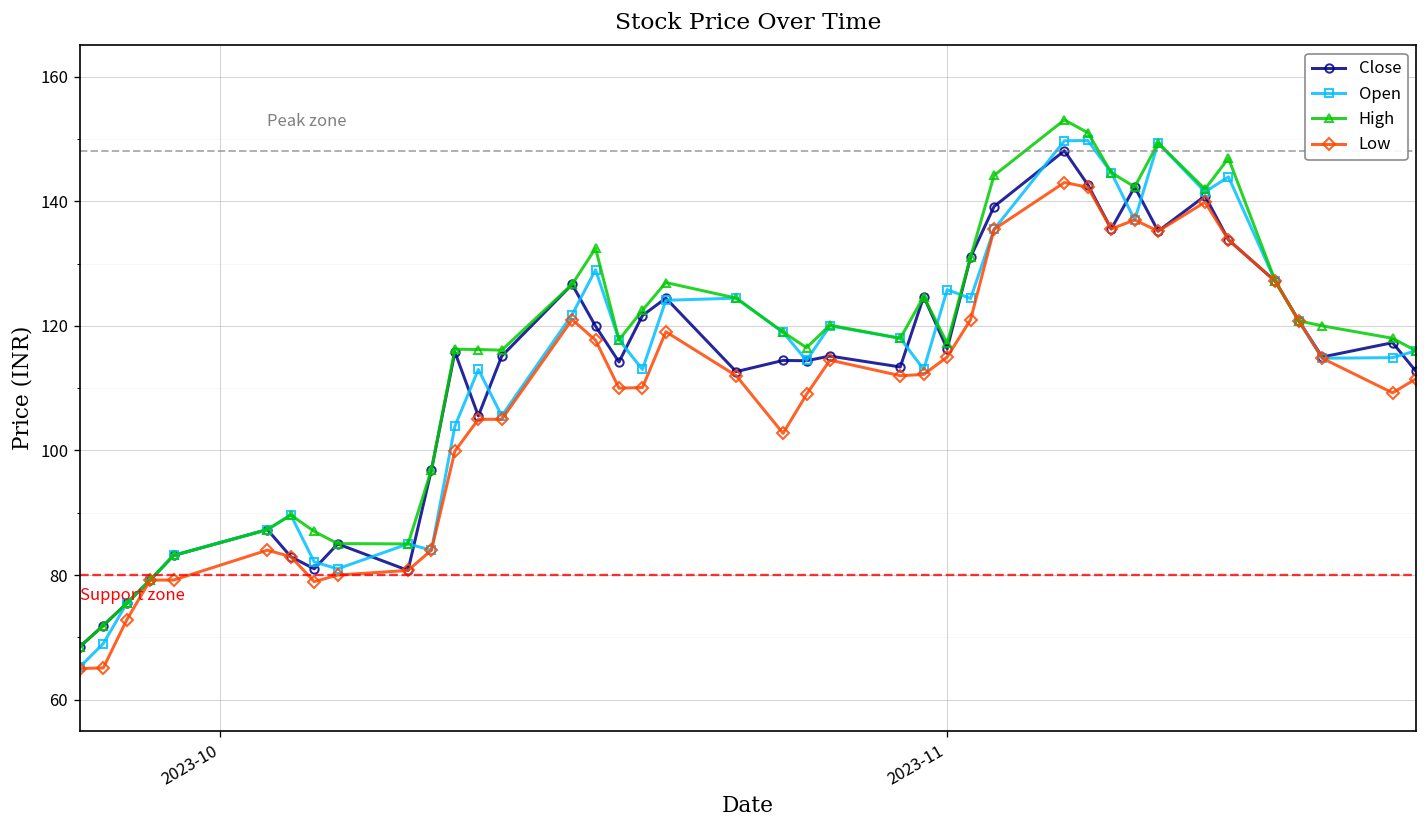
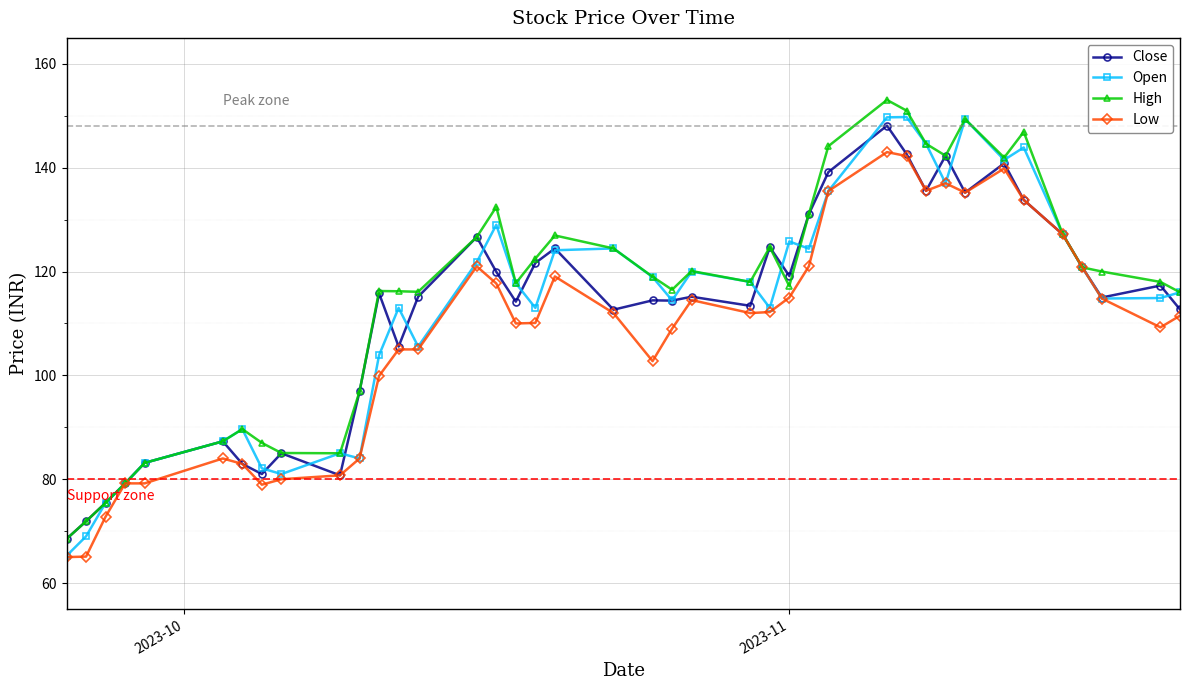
Close, 2023-11: 116 -> 119
